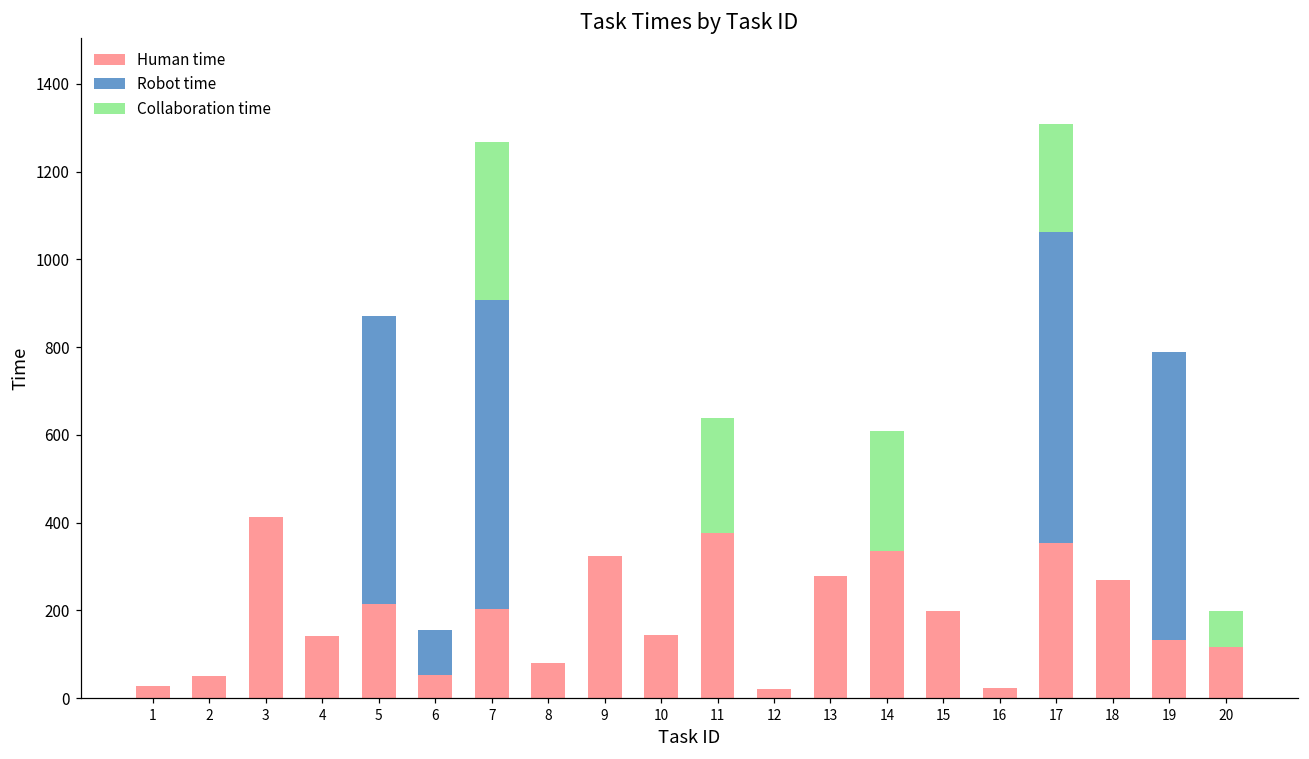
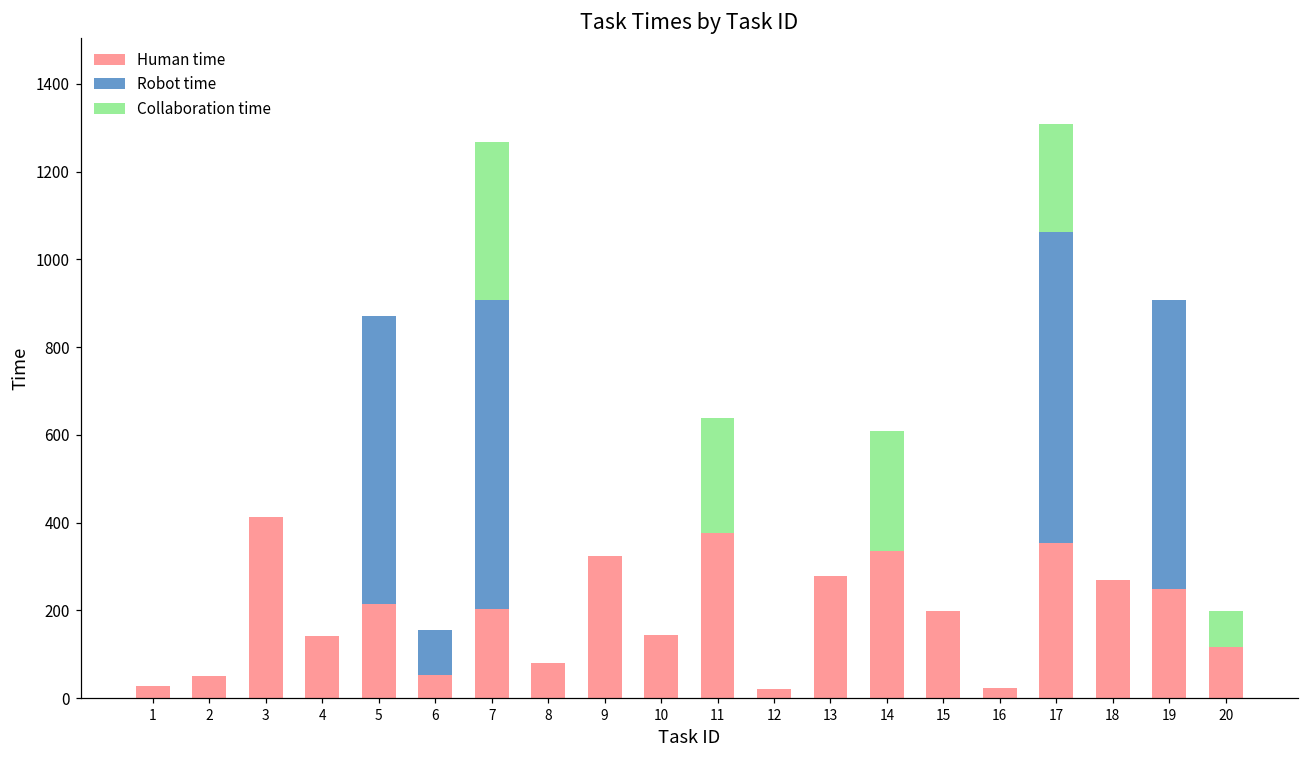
Human time, 19: 130 -> 250
